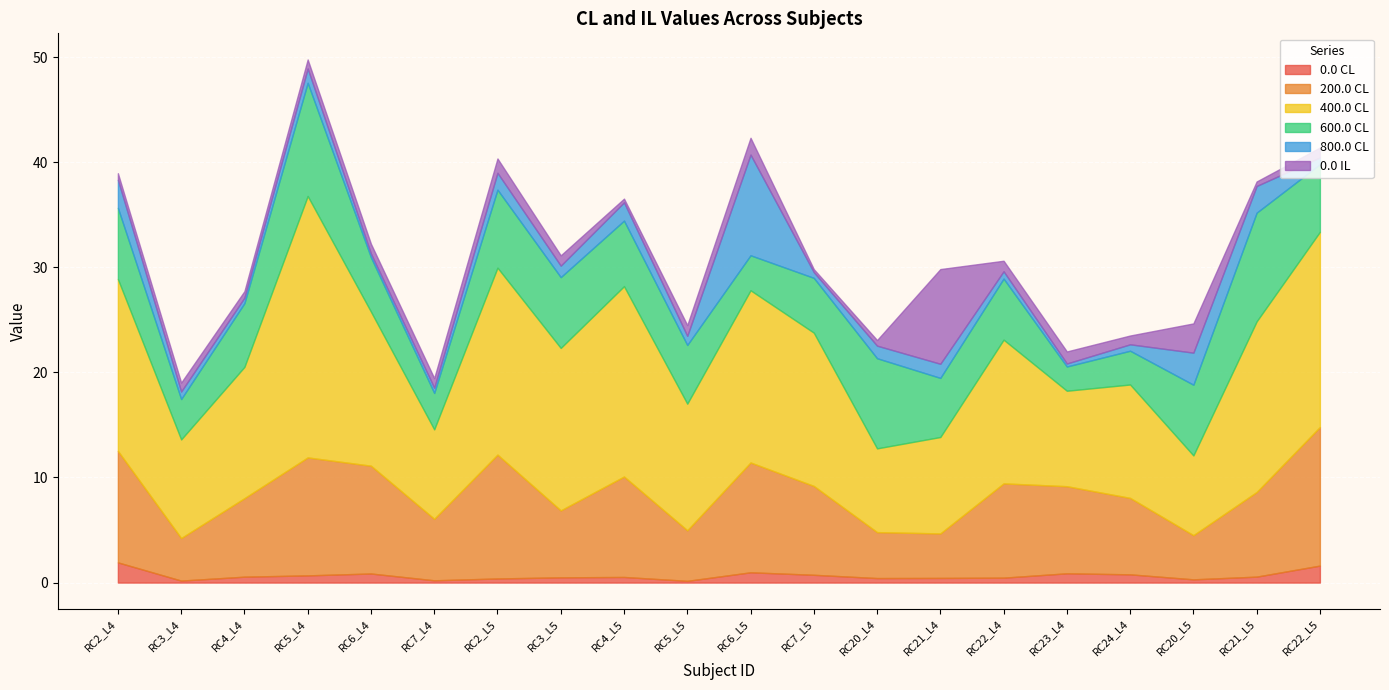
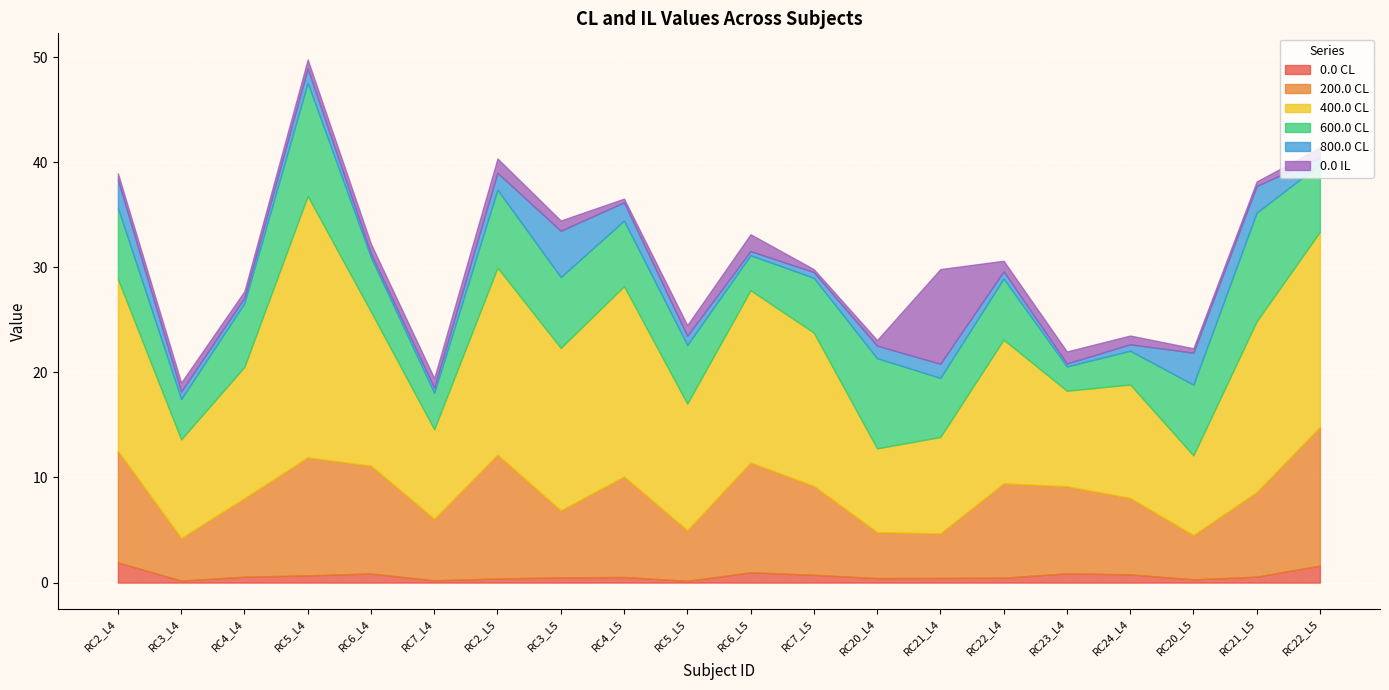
800.0 CL, RC3_L5: 1.1 -> 4.4
800.0 CL, RC6_L5: 9.6 -> 0.4
0.0 IL, RC20_L5: 2.8 -> 0.4
